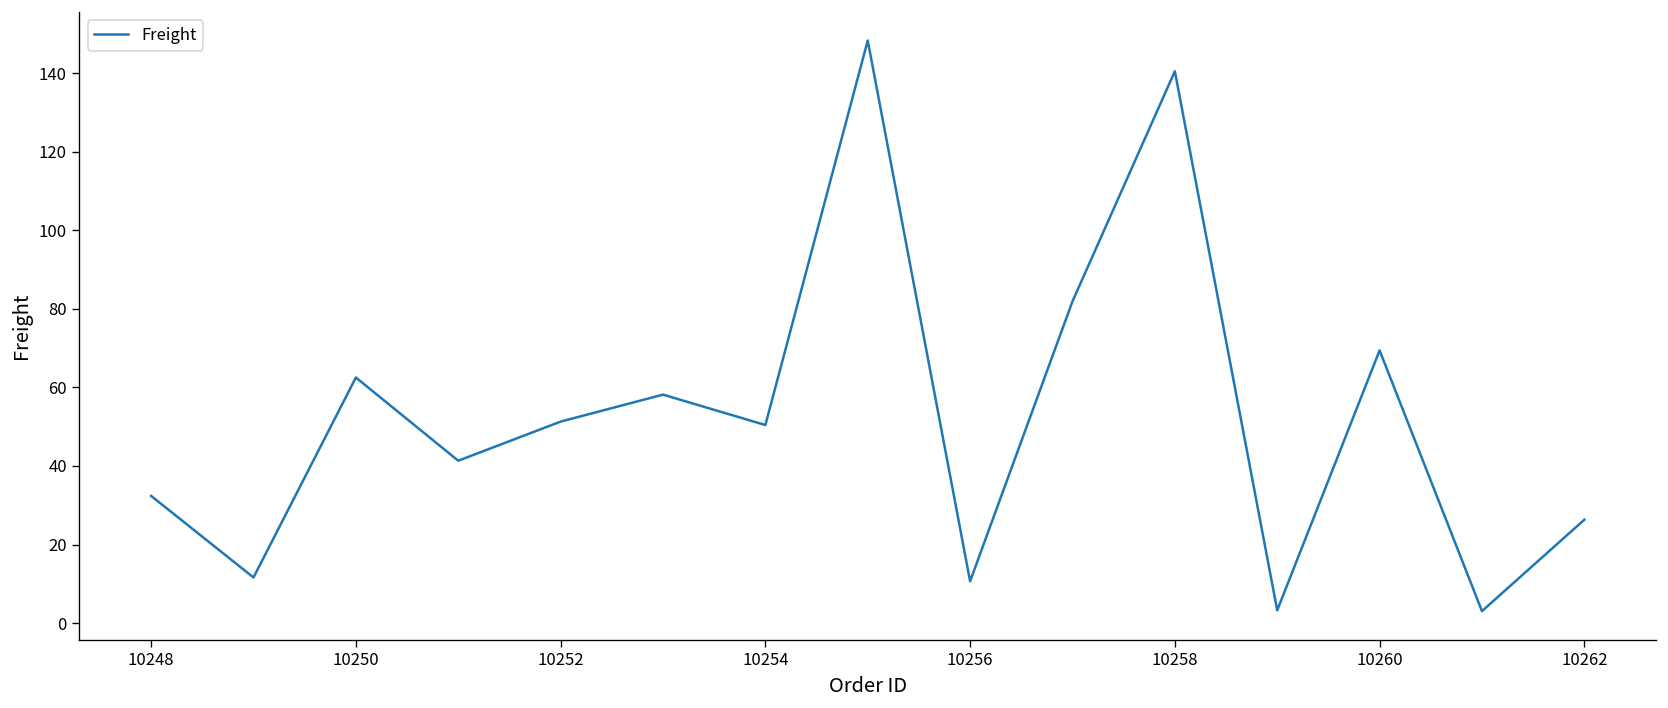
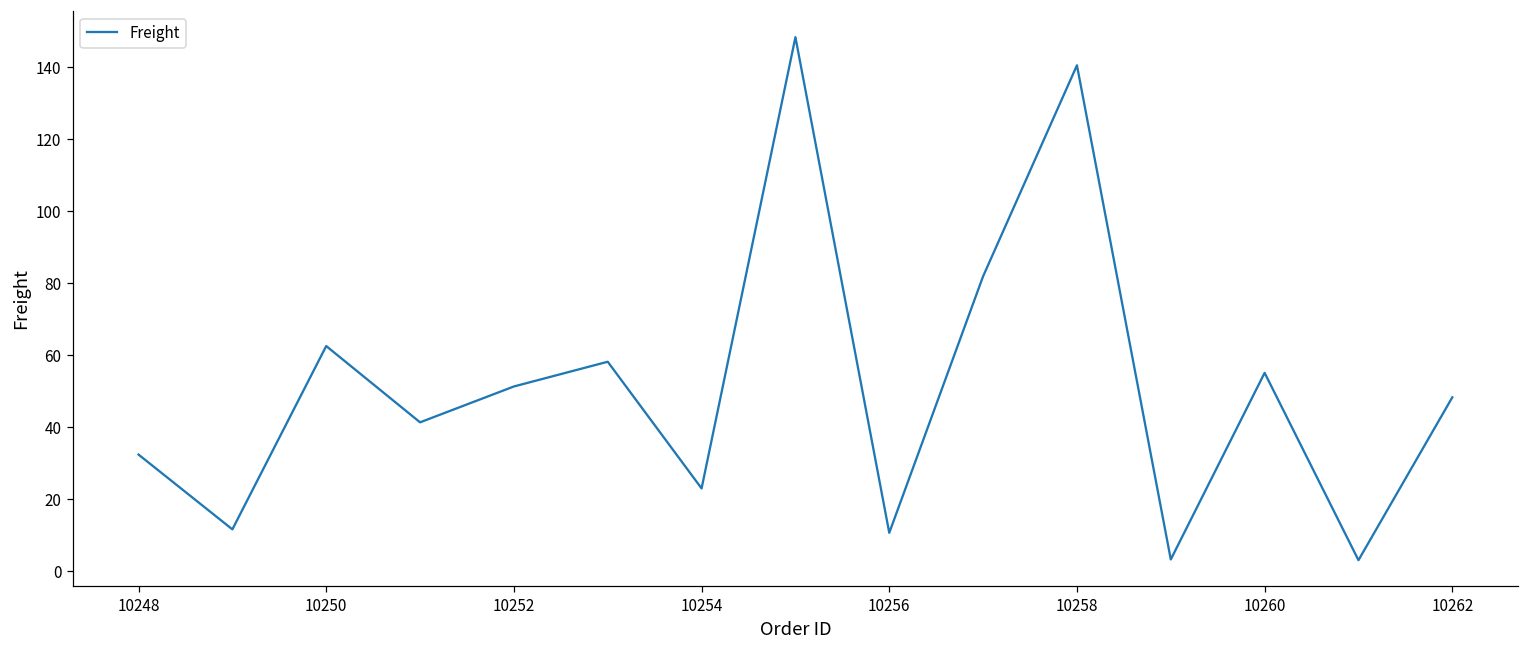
10254: 50 -> 23
10260: 69 -> 55
10262: 26 -> 48
